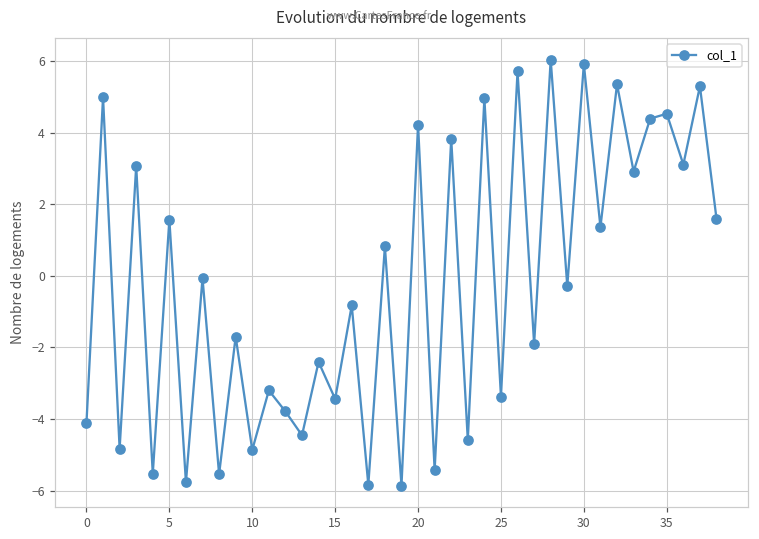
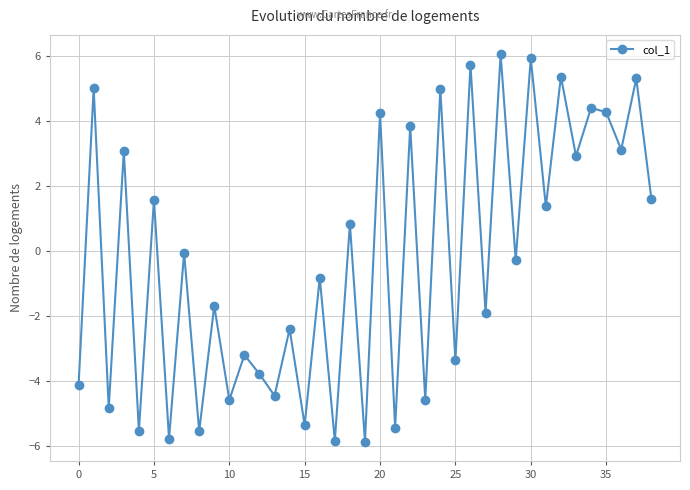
10: -4.9 -> -4.6
15: -3.4 -> -5.4
35: 4.5 -> 4.3
